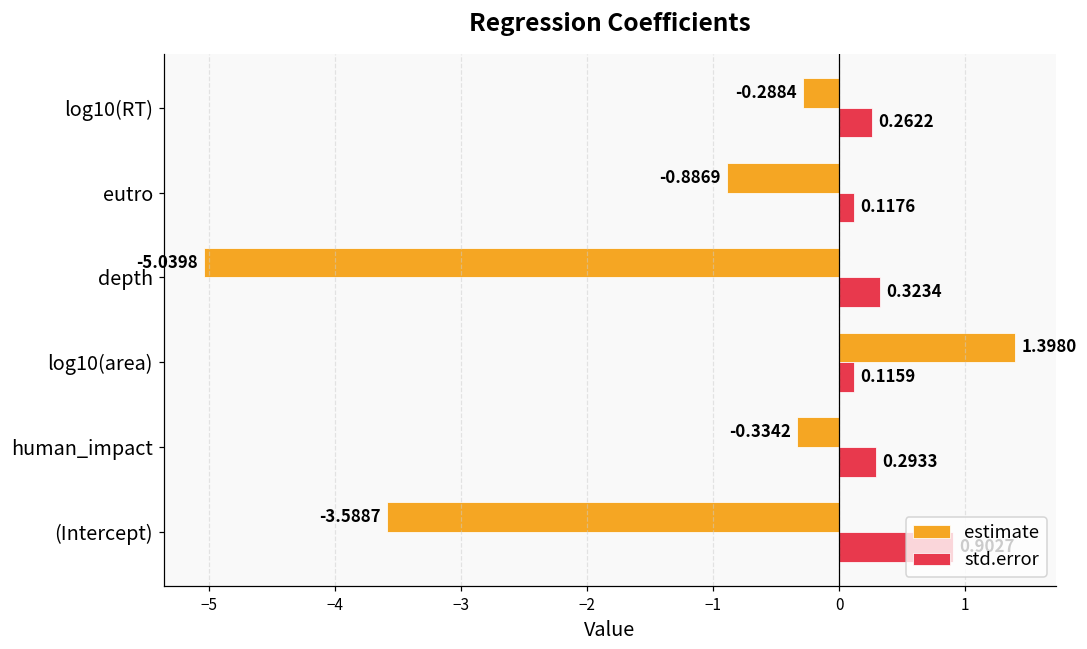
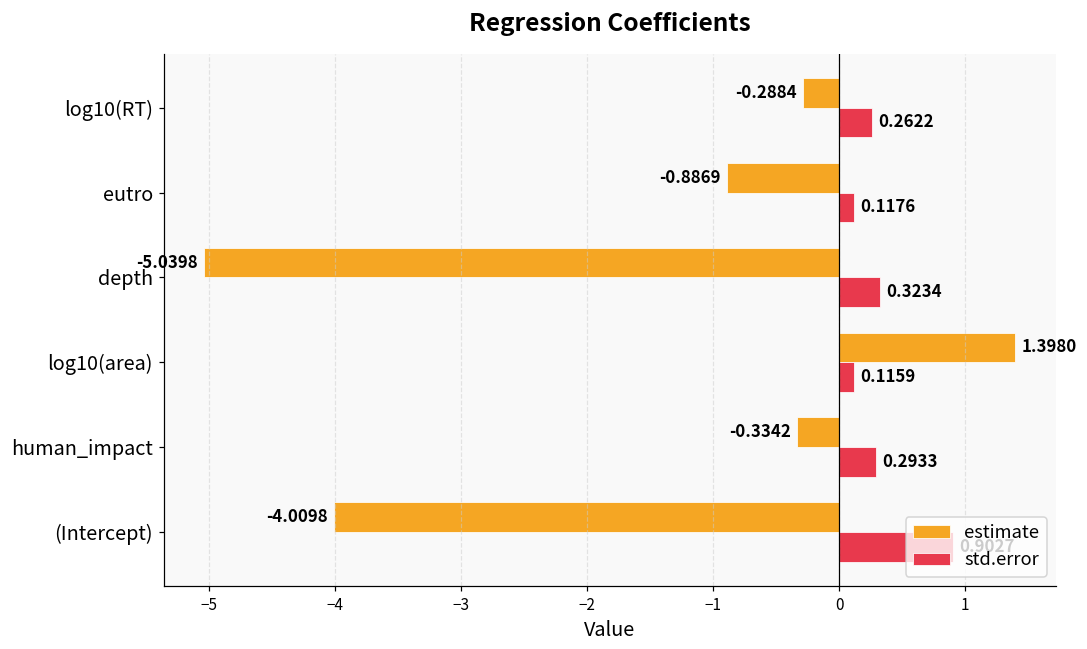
estimate, (Intercept): -3.5887 -> -4.0098
